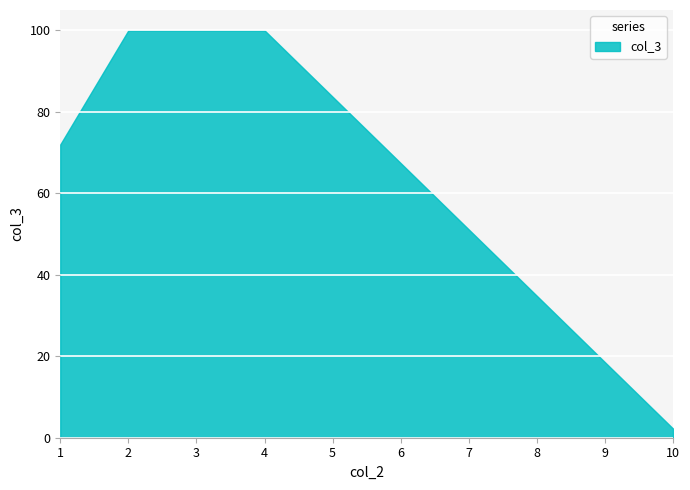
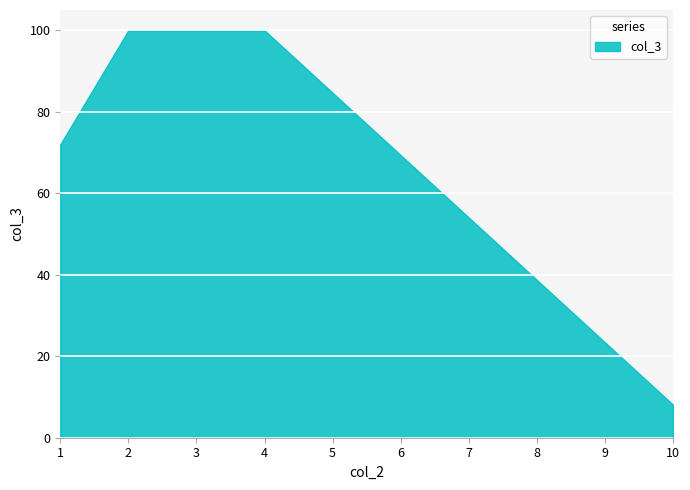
10: 2 -> 8
